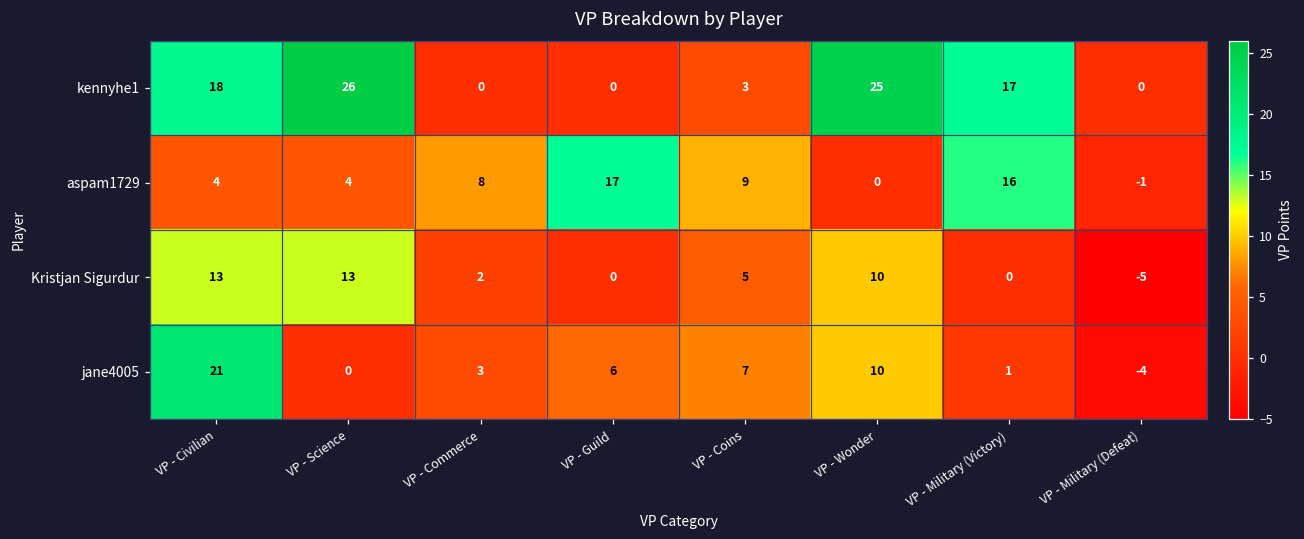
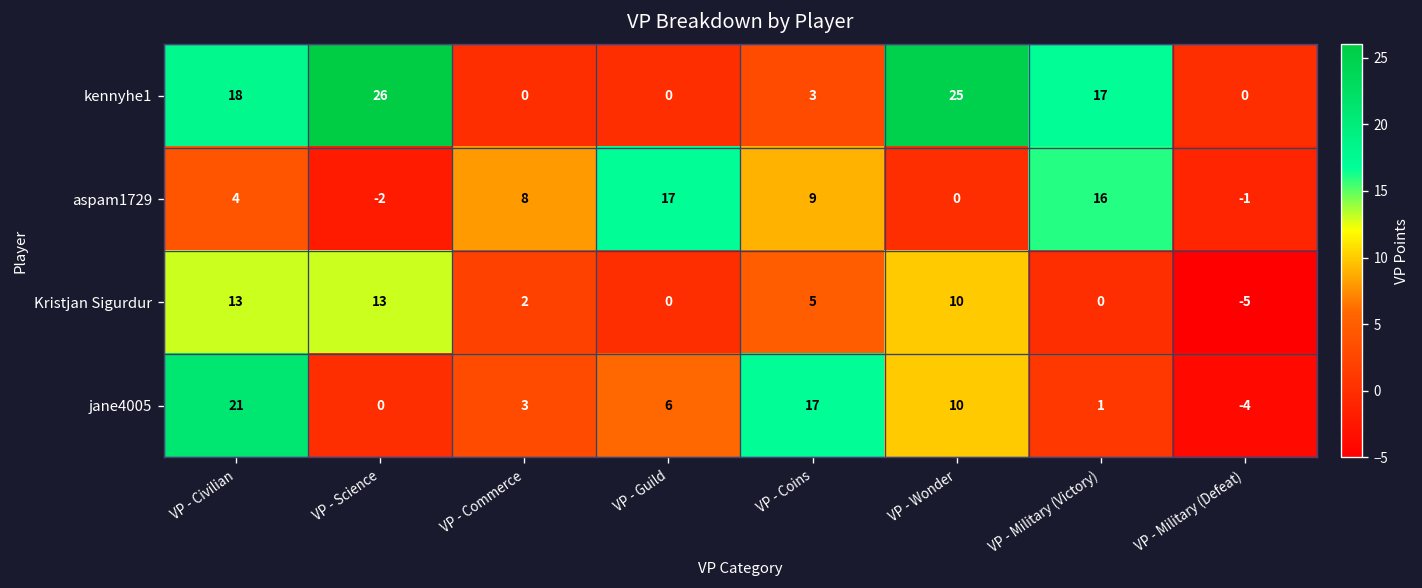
aspam1729, VP - Science: 4 -> -2
jane4005, VP - Coins: 7 -> 17
